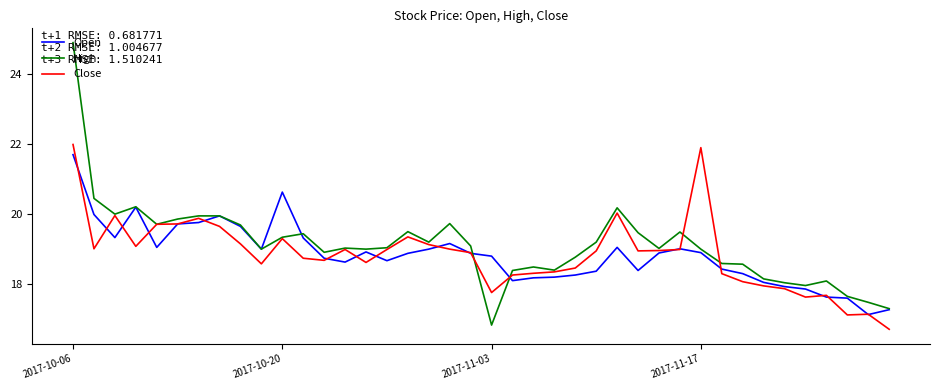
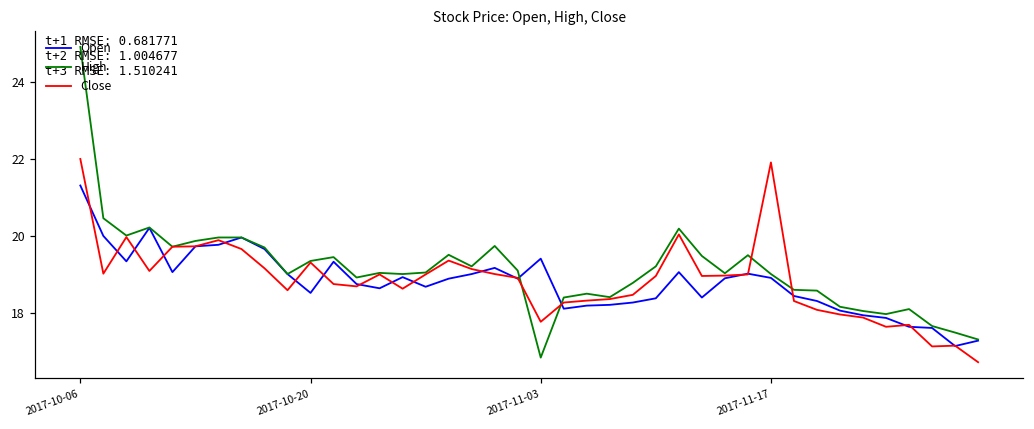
Open, 2017-10-06: 21.7 -> 21.3
Open, 2017-10-20: 20.6 -> 18.5
Open, 2017-11-03: 18.8 -> 19.4
